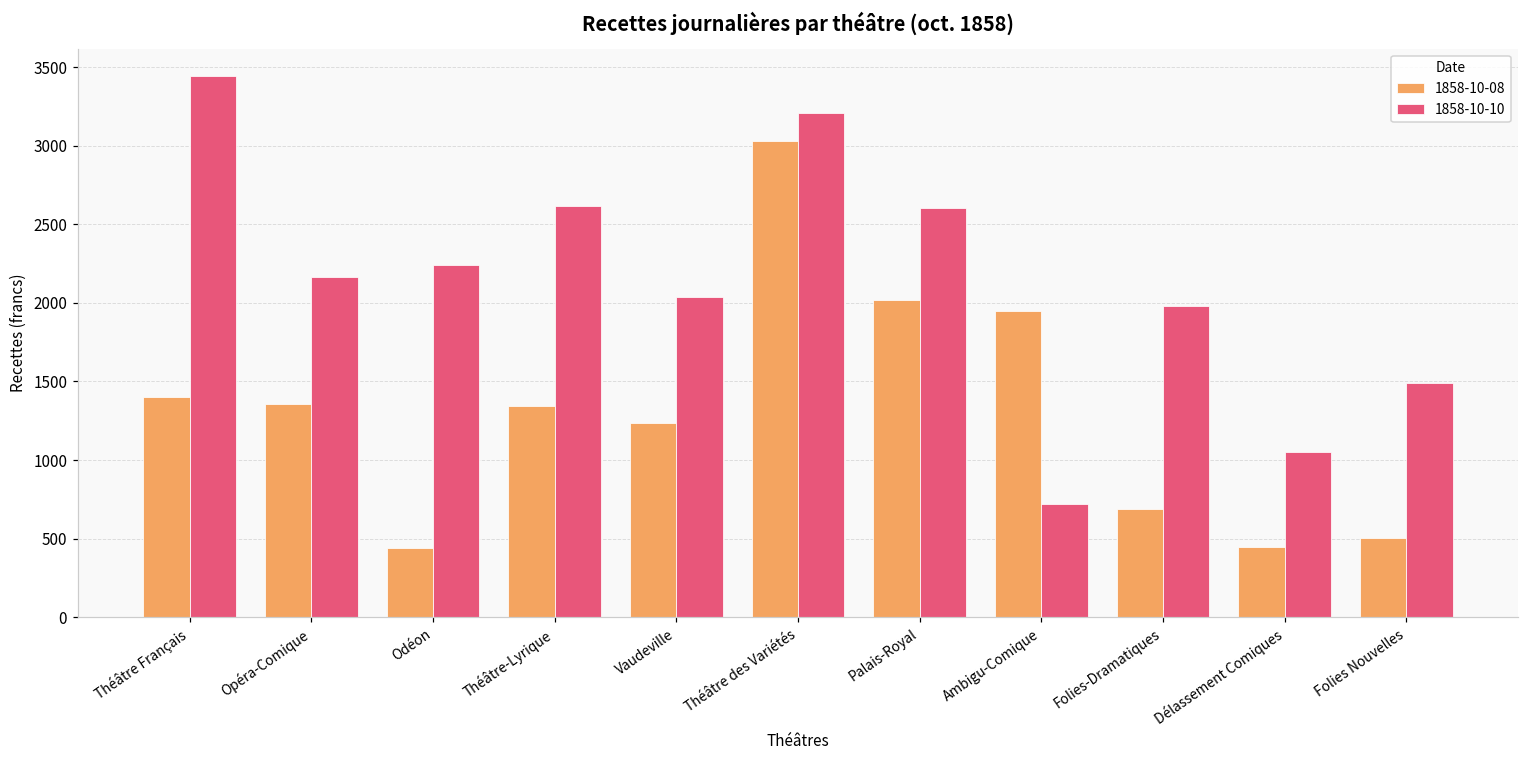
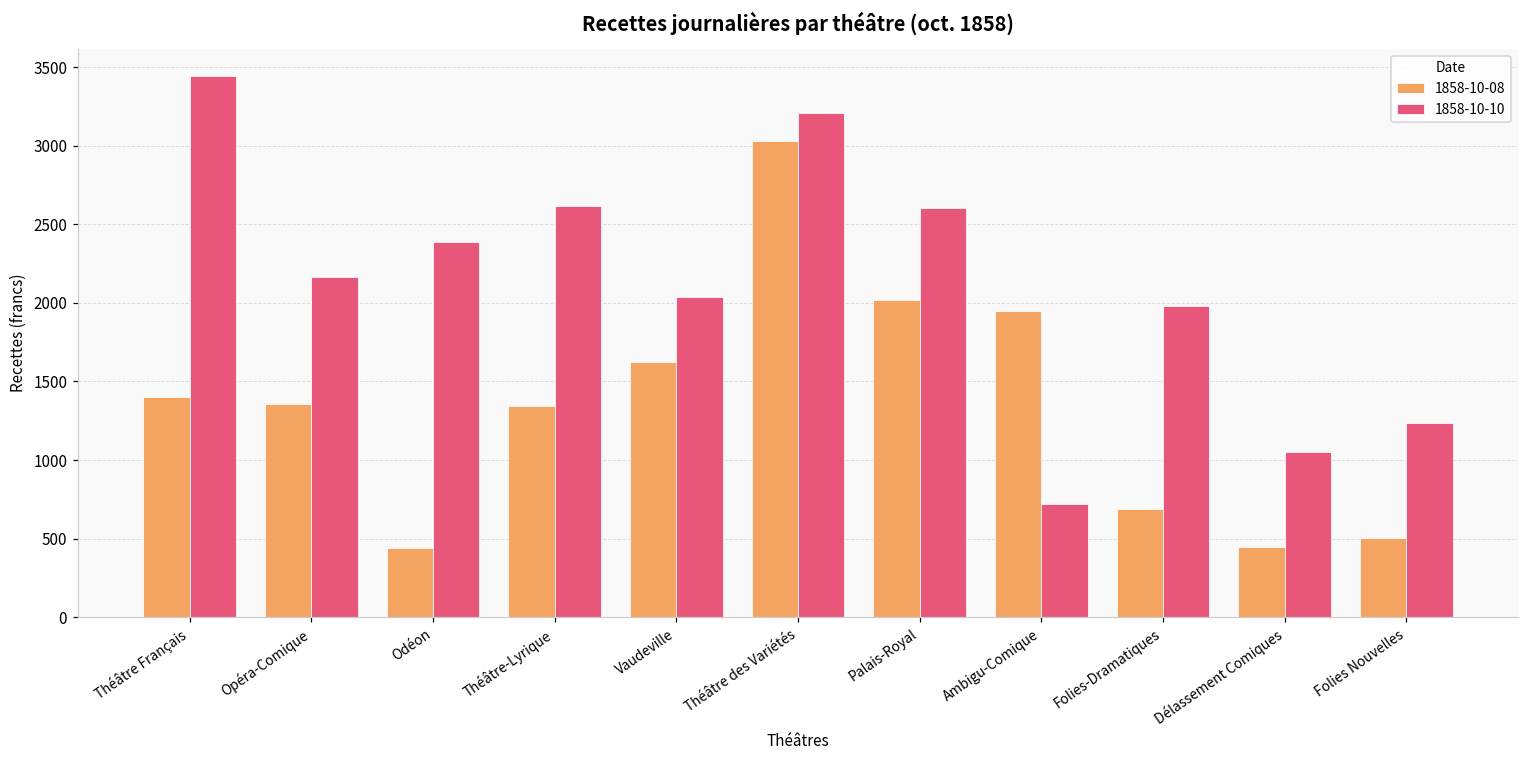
1858-10-10, Odéon: 2240 -> 2390
1858-10-08, Vaudeville: 1240 -> 1620
1858-10-10, Folies Nouvelles: 1490 -> 1240
